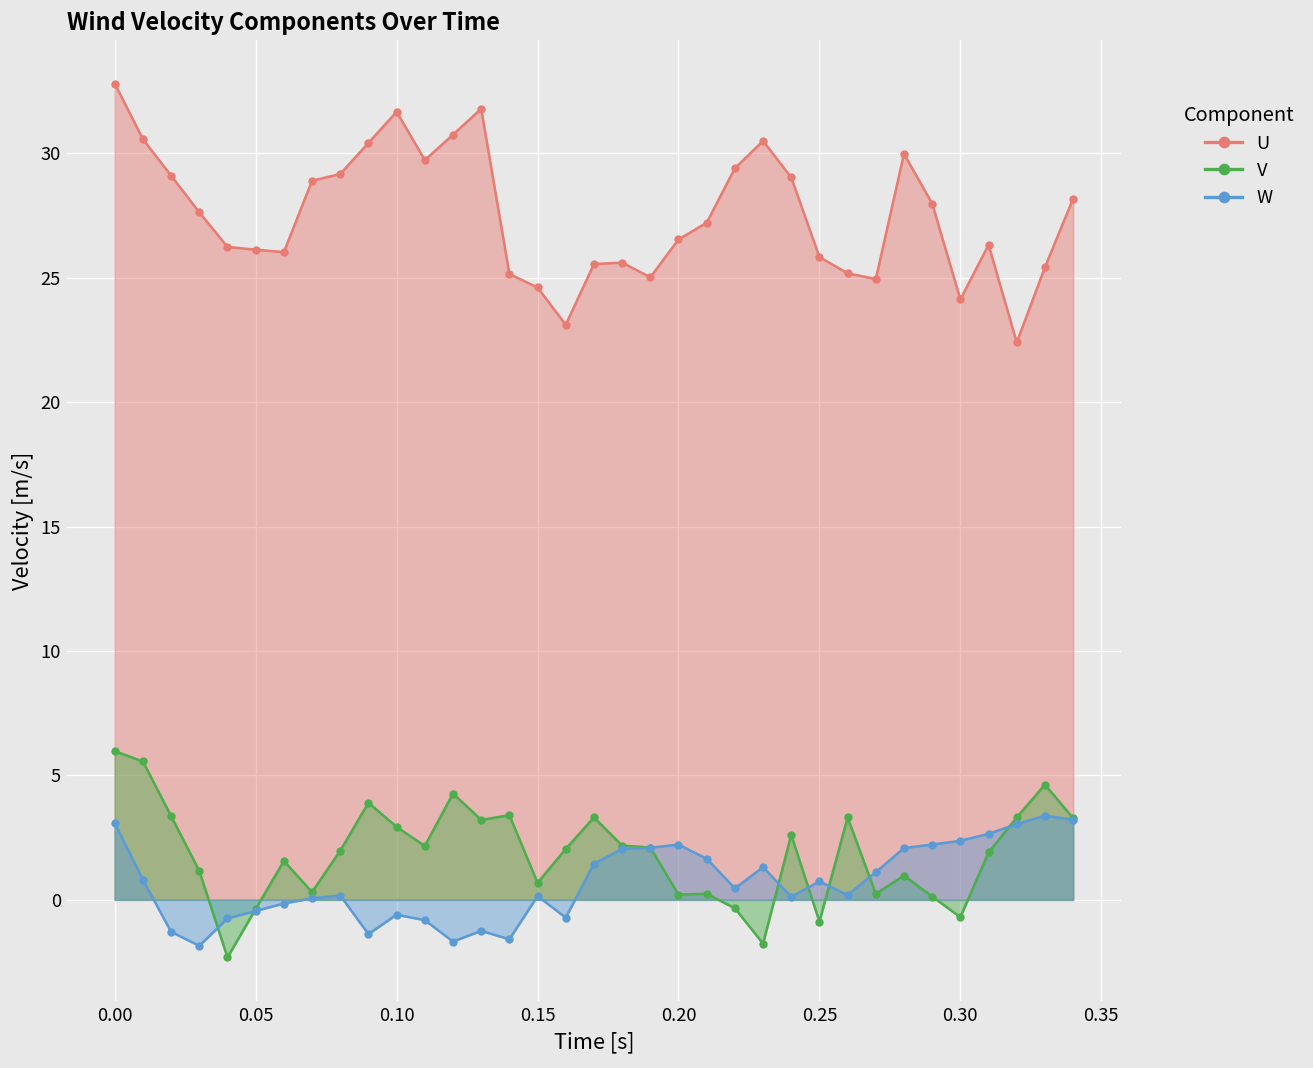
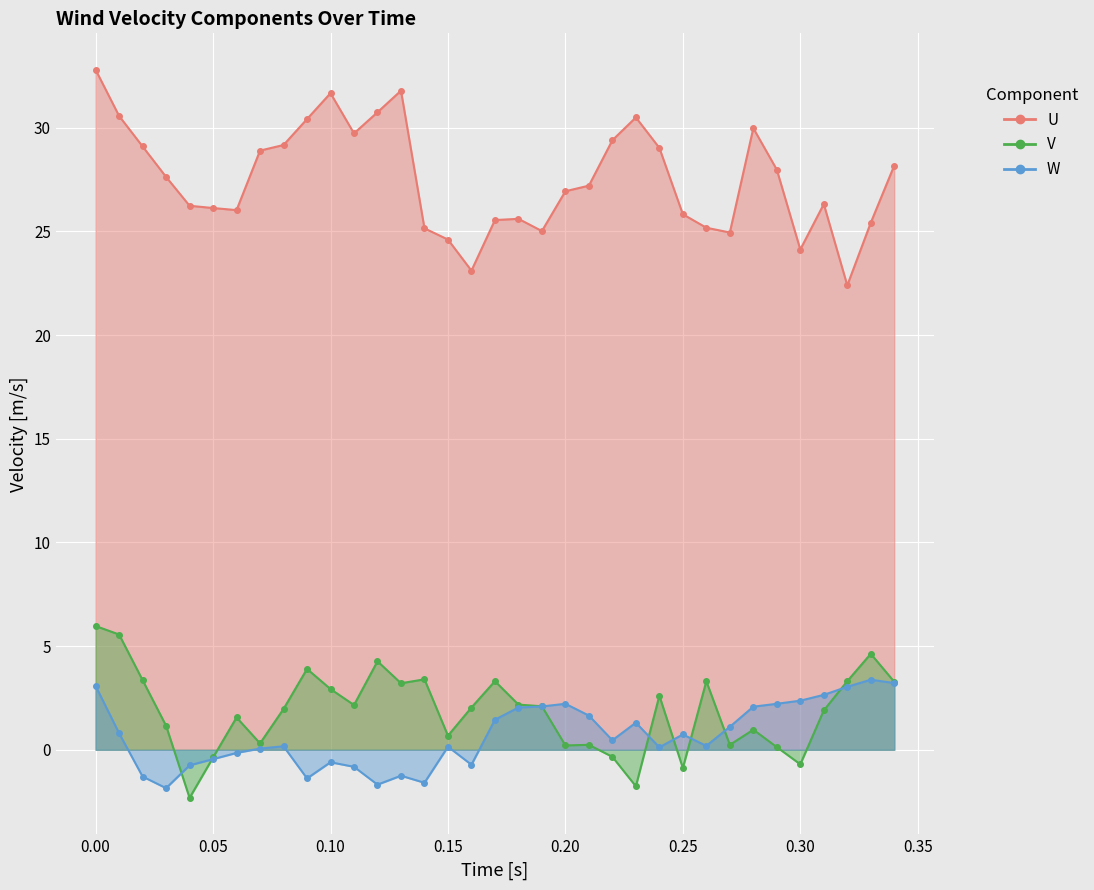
U, 0.20: 26.5 -> 26.9
